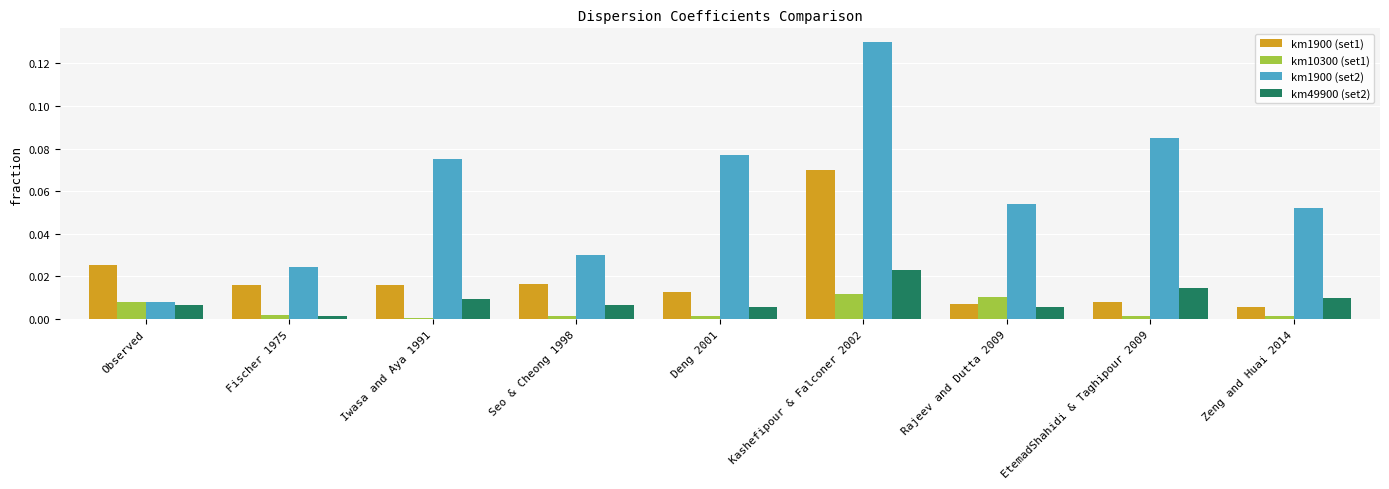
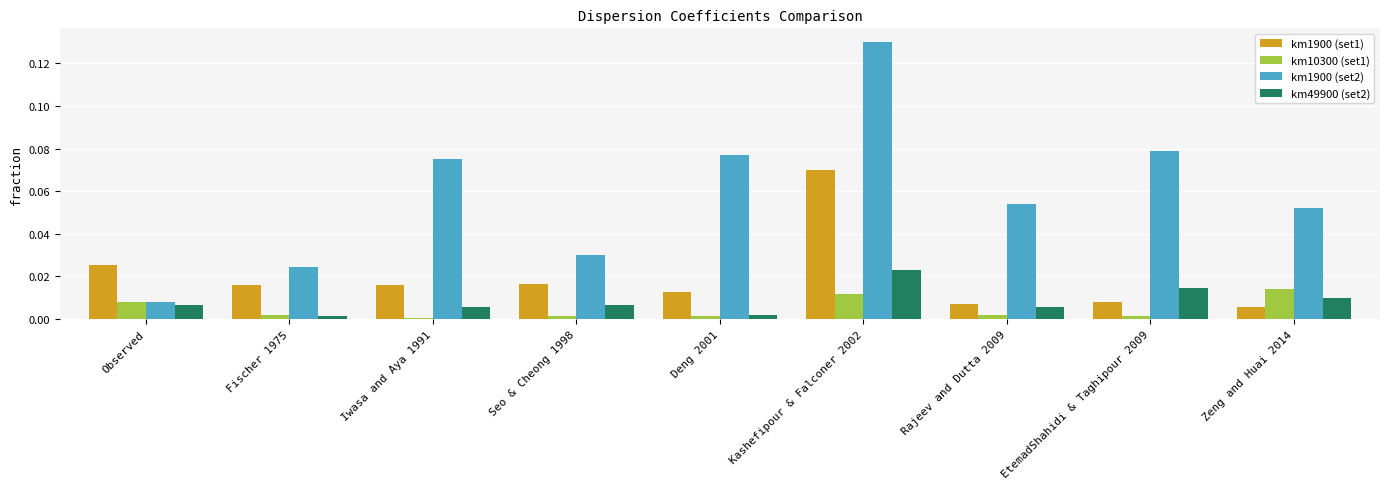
km49900 (set2), Iwasa and Aya 1991: 0.010 -> 0.006
km49900 (set2), Deng 2001: 0.006 -> 0.002
km10300 (set1), Rajeev and Dutta 2009: 0.011 -> 0.002
km1900 (set2), EtemadShahidi & Taghipour 2009: 0.085 -> 0.079
km10300 (set1), Zeng and Huai 2014: 0.001 -> 0.014
